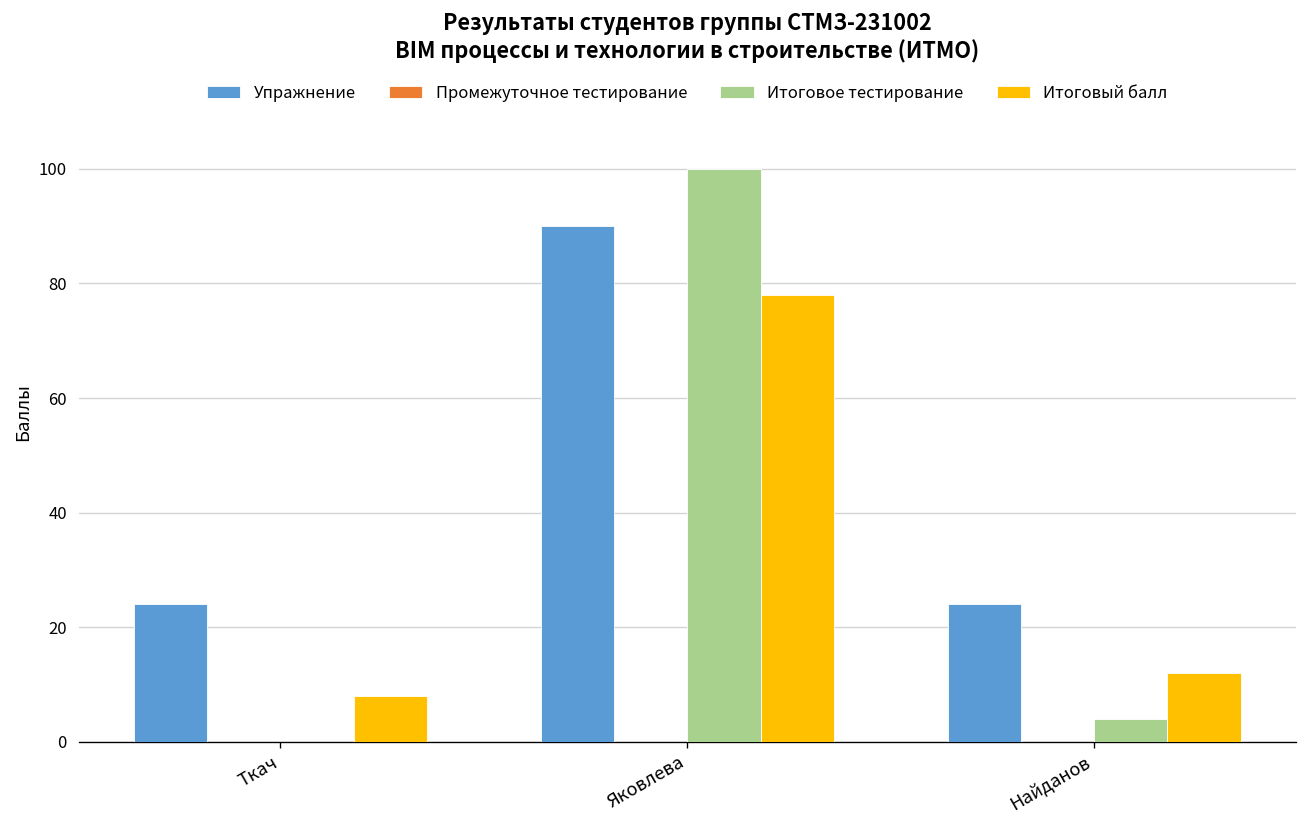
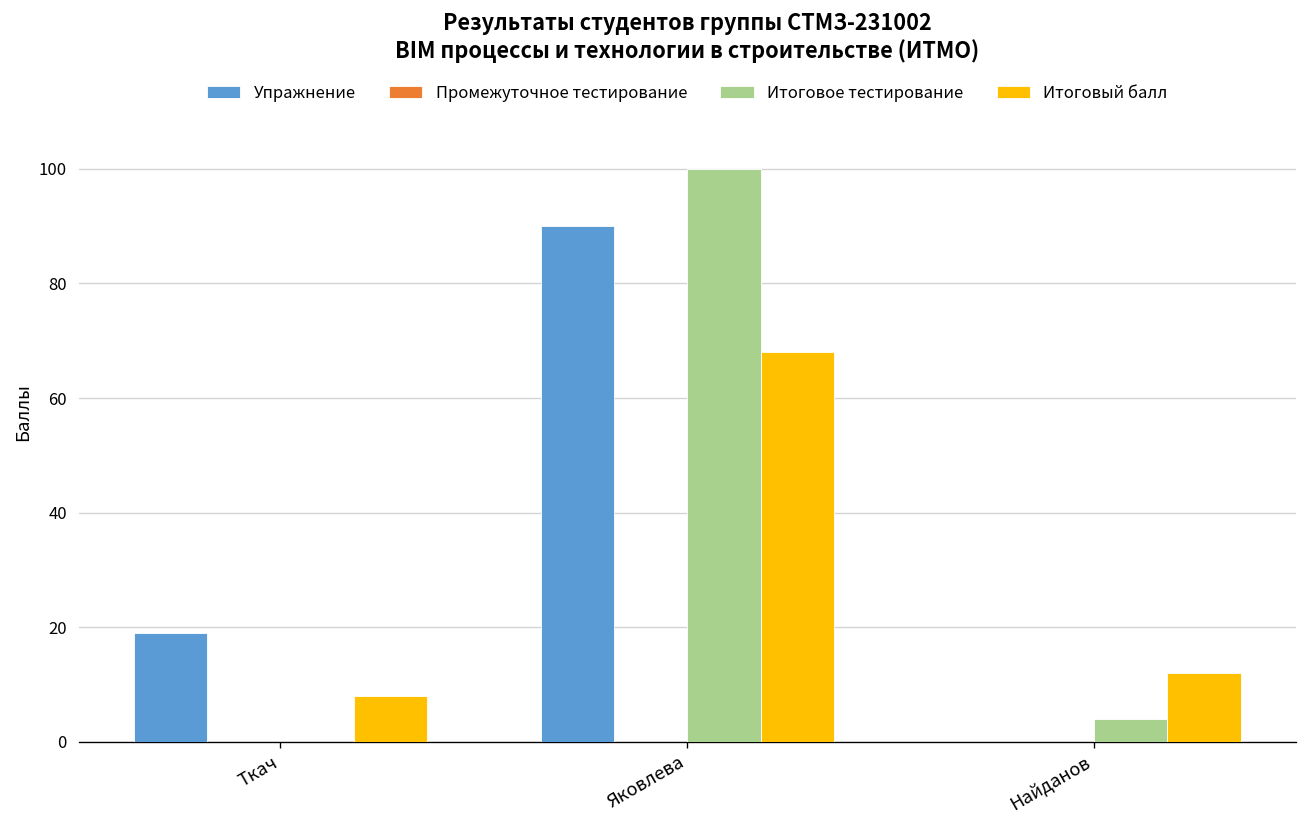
Упражнение, Ткач: 24 -> 19
Итоговый балл, Яковлева: 78 -> 68
Упражнение, Найданов: 24 -> 0
